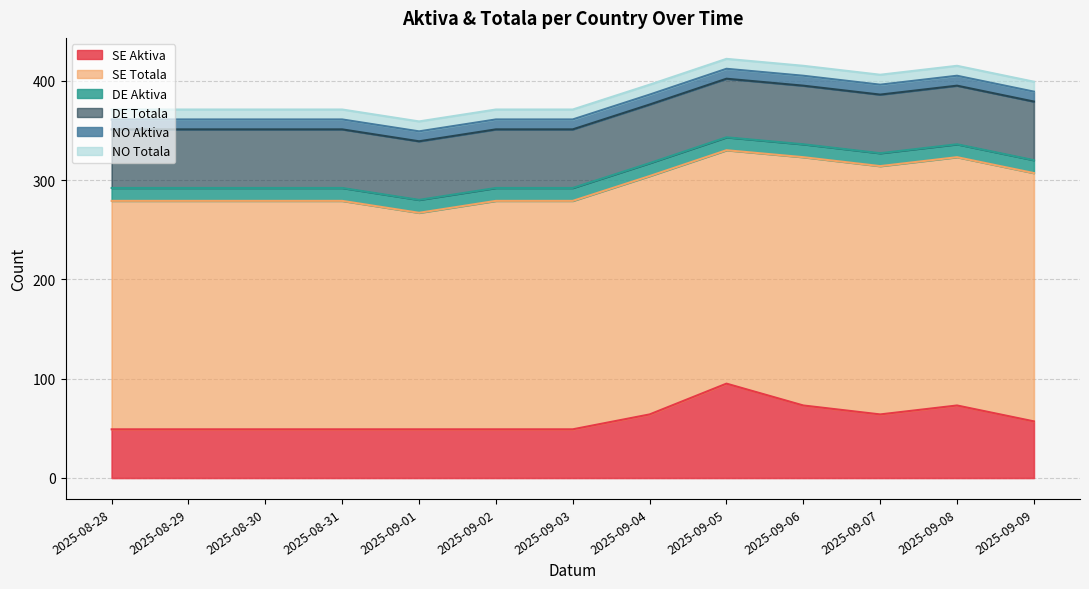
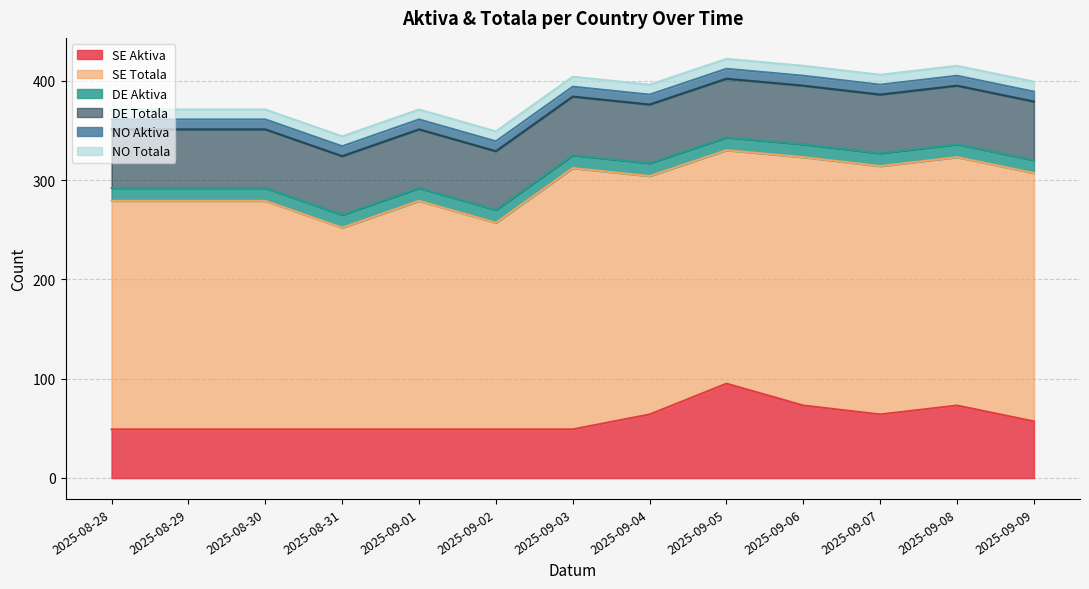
SE Totala, 2025-08-31: 230 -> 200
SE Totala, 2025-09-01: 220 -> 230
SE Totala, 2025-09-02: 230 -> 210
SE Totala, 2025-09-03: 230 -> 260
